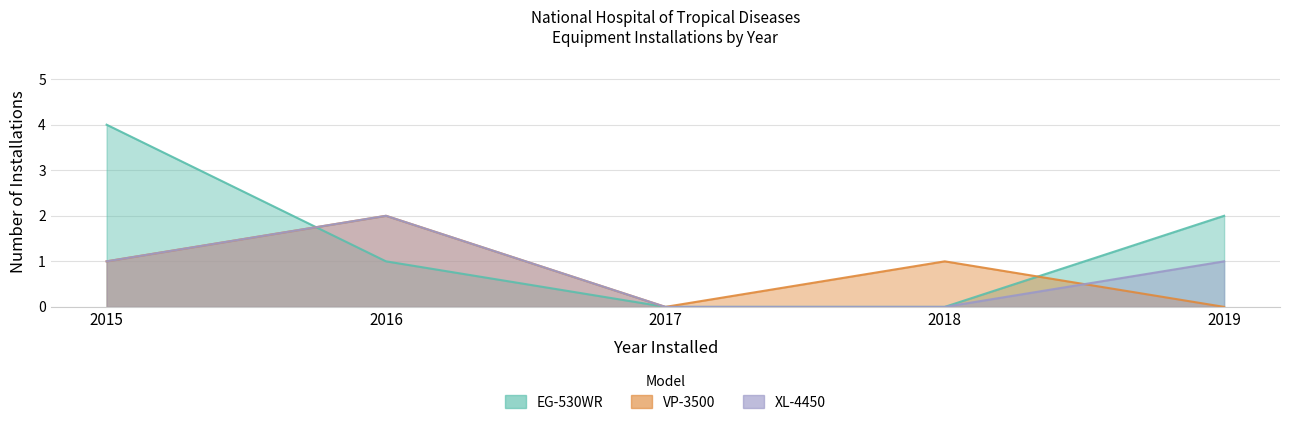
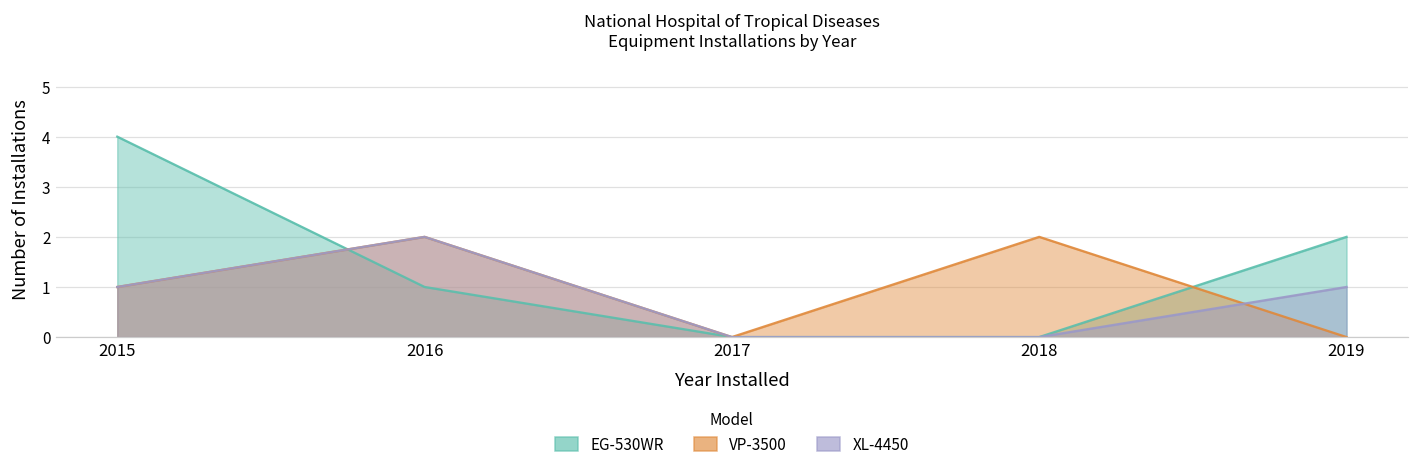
VP-3500, 2018: 1 -> 2
